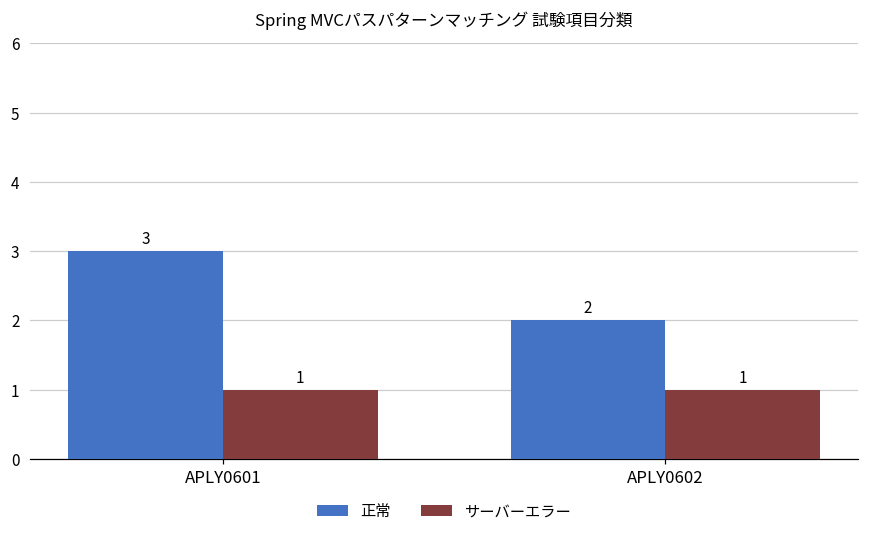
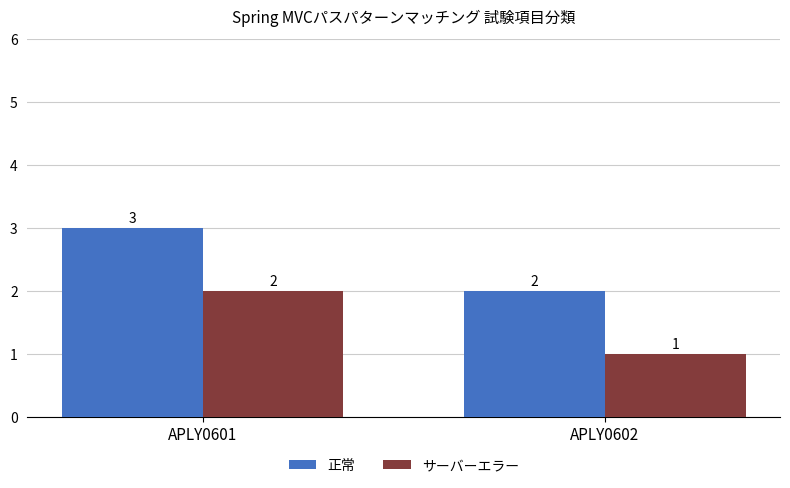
サーバーエラー, APLY0601: 1 -> 2
